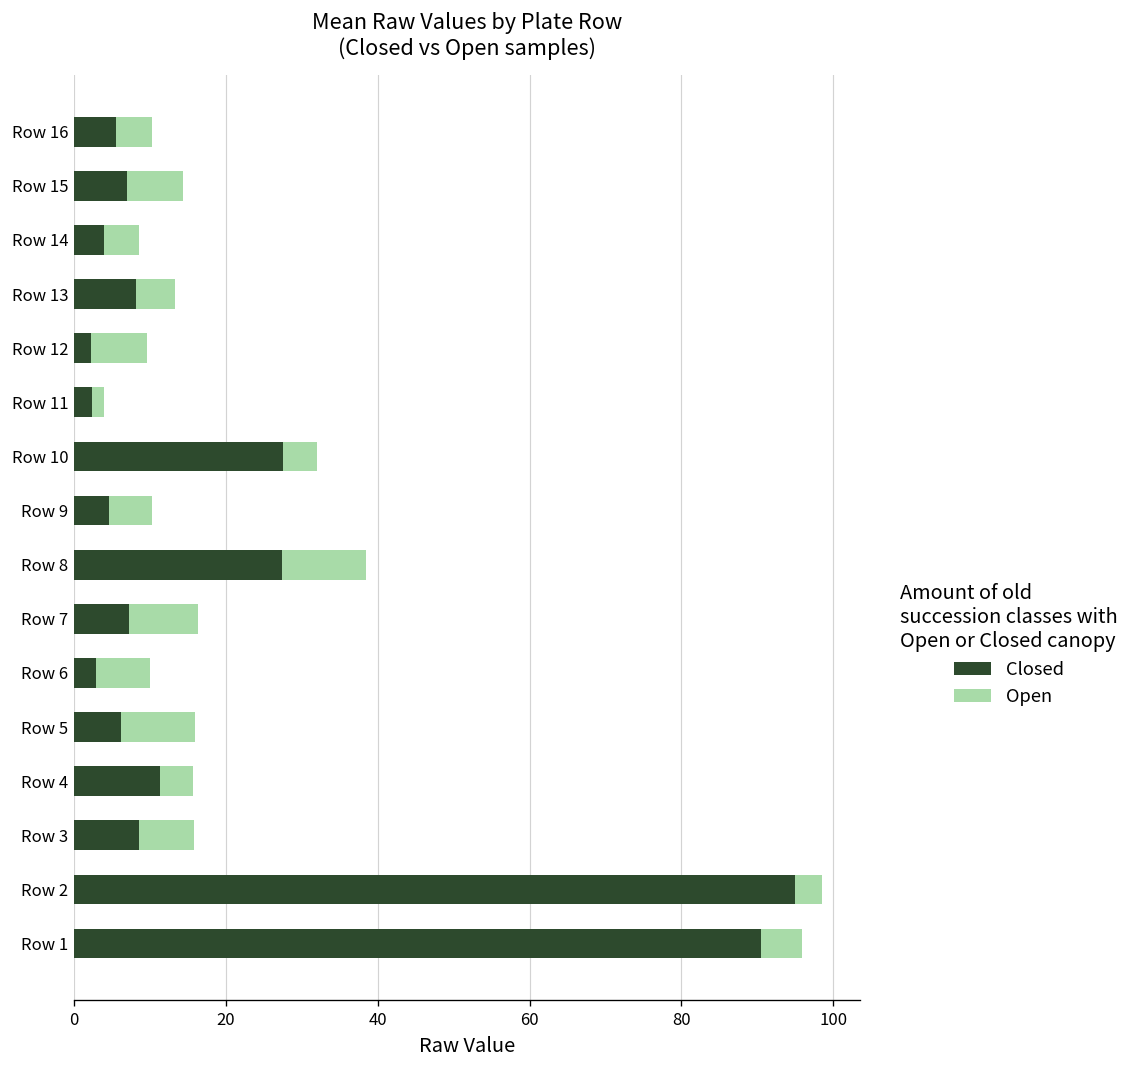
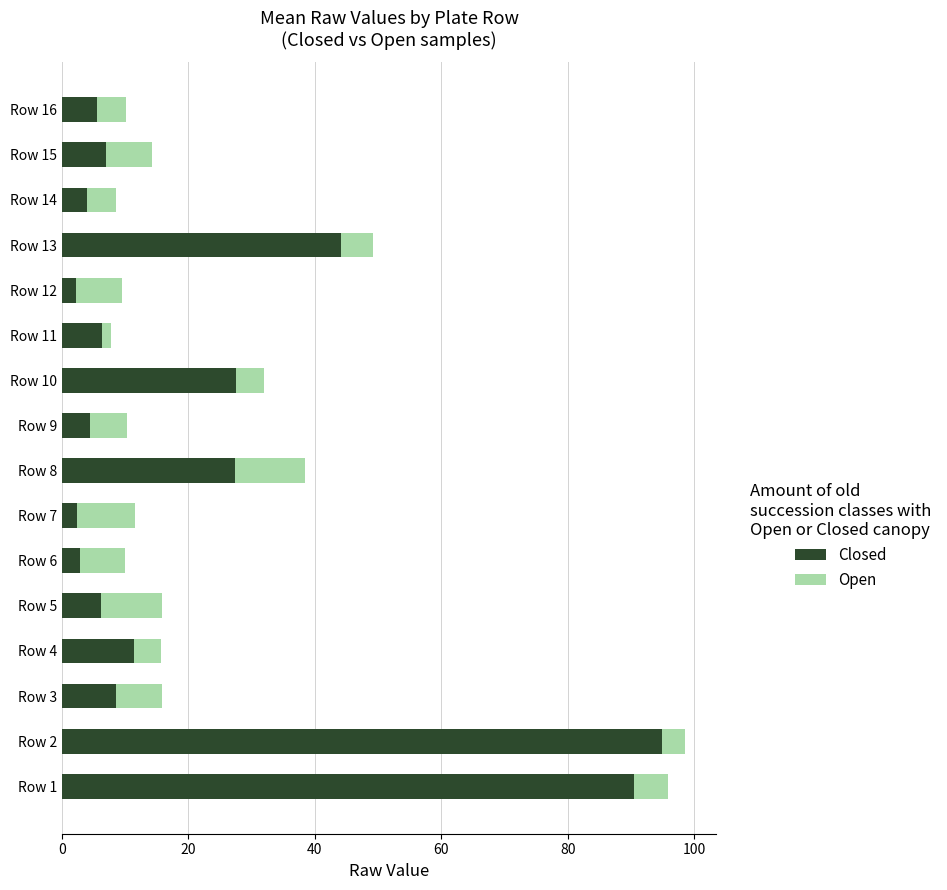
Closed, Row 13: 8 -> 44
Closed, Row 11: 2 -> 6
Closed, Row 7: 7 -> 2
